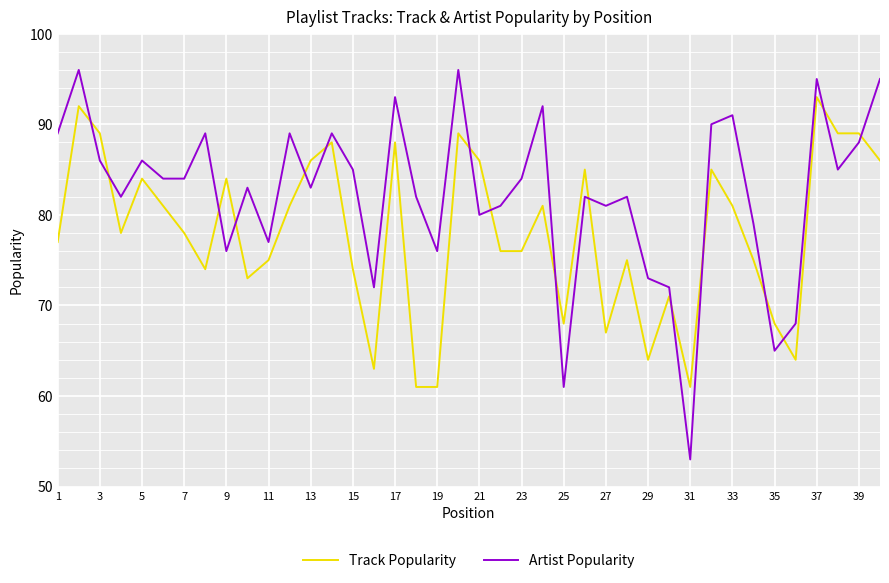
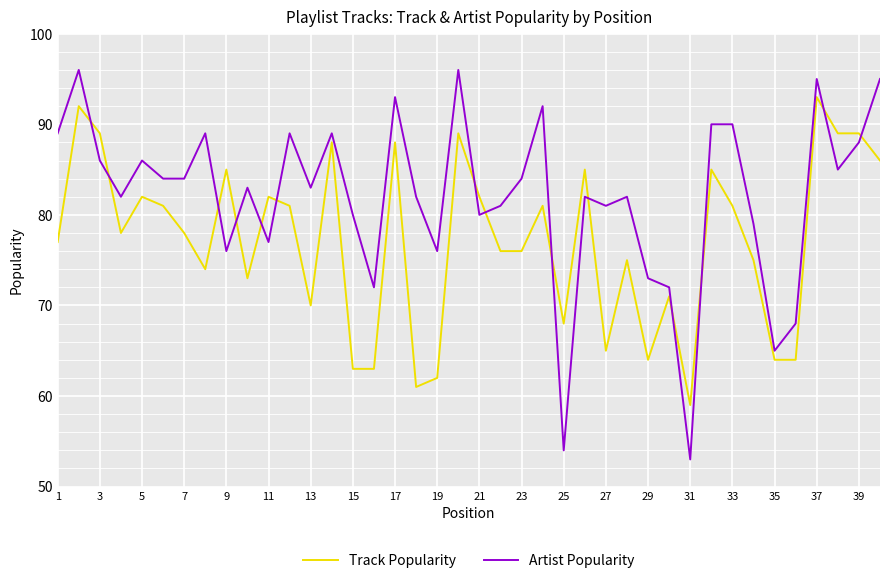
Track Popularity, 5: 84 -> 82
Track Popularity, 9: 84 -> 85
Track Popularity, 11: 75 -> 82
Track Popularity, 13: 86 -> 70
Track Popularity, 15: 74 -> 63
Artist Popularity, 15: 85 -> 80
Track Popularity, 19: 61 -> 62
Track Popularity, 21: 86 -> 82
Artist Popularity, 25: 61 -> 54
Track Popularity, 27: 67 -> 65
Track Popularity, 31: 61 -> 59
Artist Popularity, 33: 91 -> 90
Track Popularity, 35: 68 -> 64
